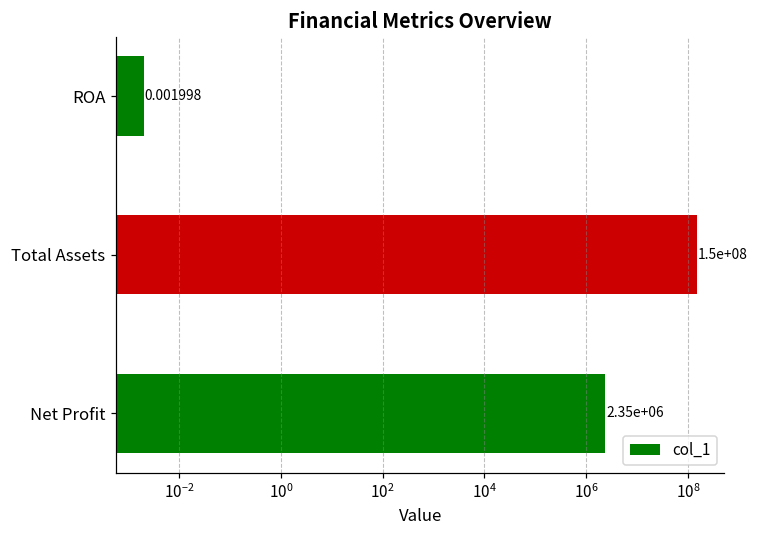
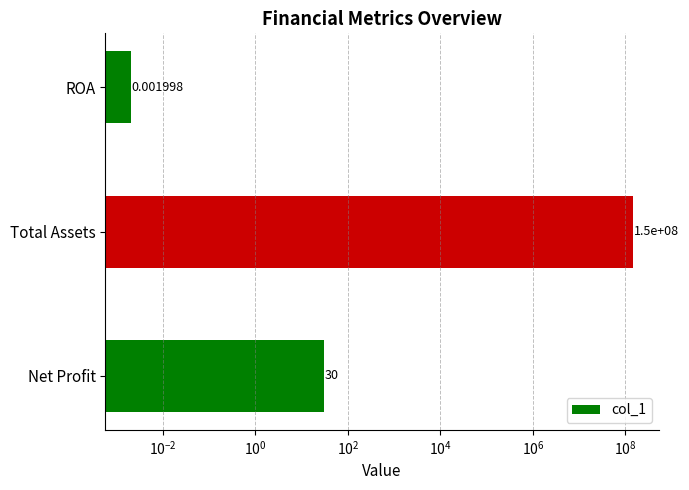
Net Profit: 2.35e+06 -> 30
